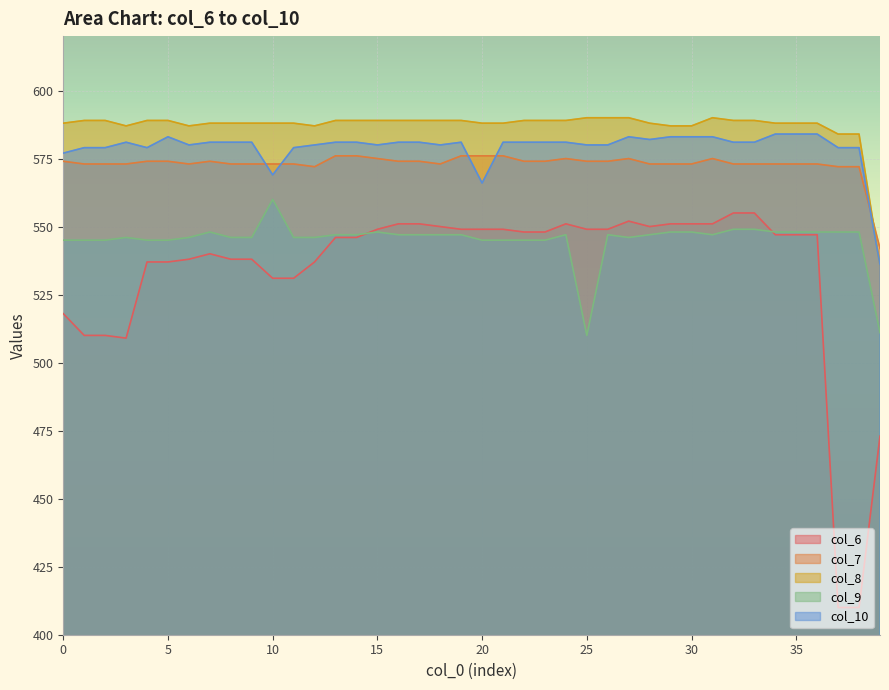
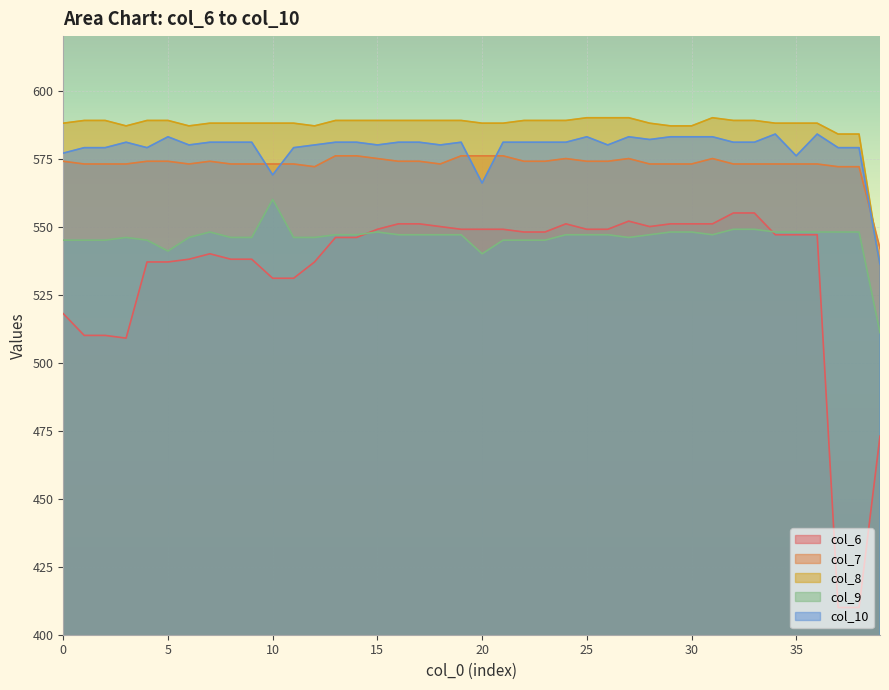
col_9, 5: 545 -> 541
col_9, 20: 545 -> 540
col_9, 25: 510 -> 547
col_10, 25: 580 -> 583
col_10, 35: 584 -> 576
